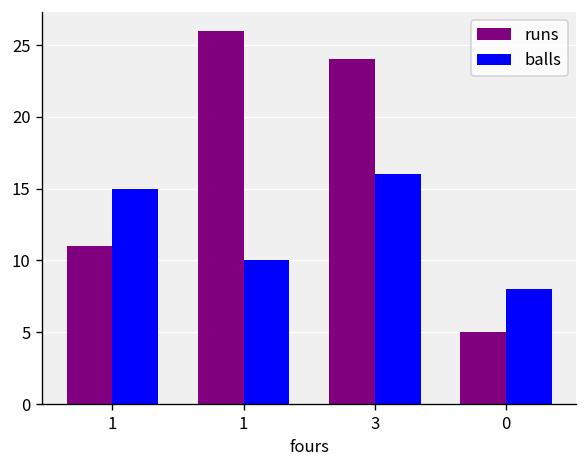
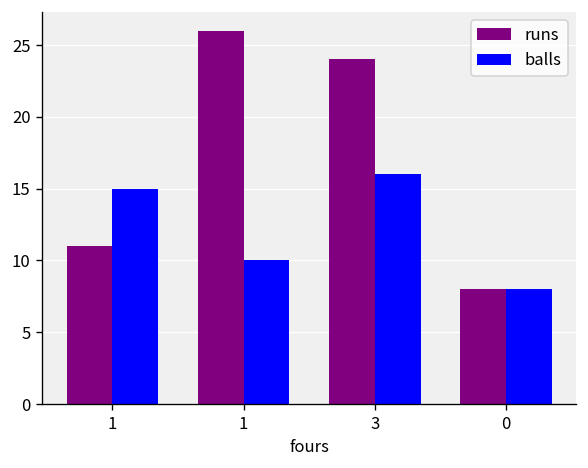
runs, 0: 5 -> 8
